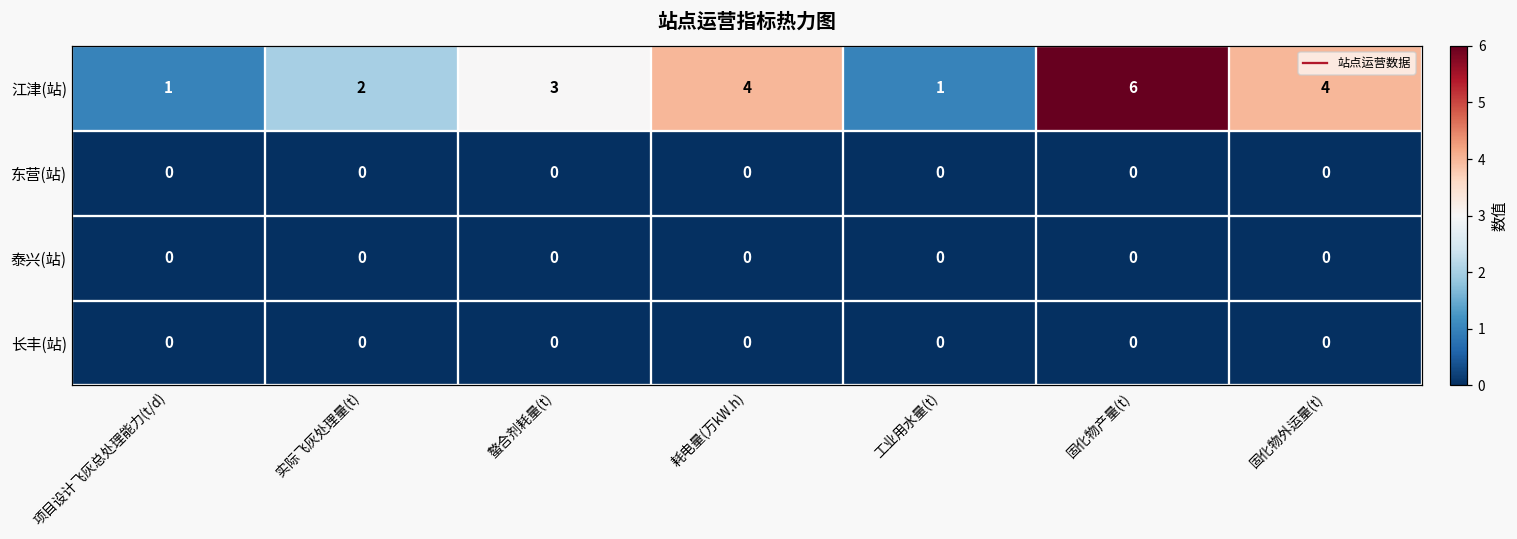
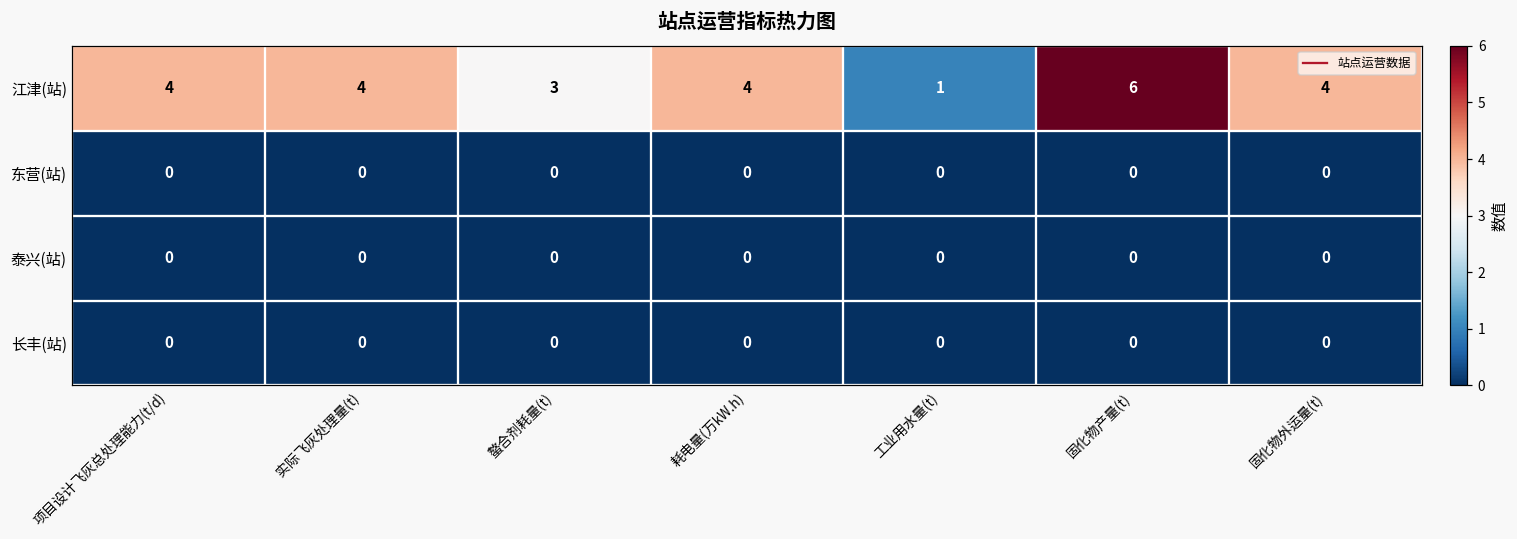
江津(站), 项目设计飞灰总处理能力(t/d): 1 -> 4
江津(站), 实际飞灰处理量(t): 2 -> 4
